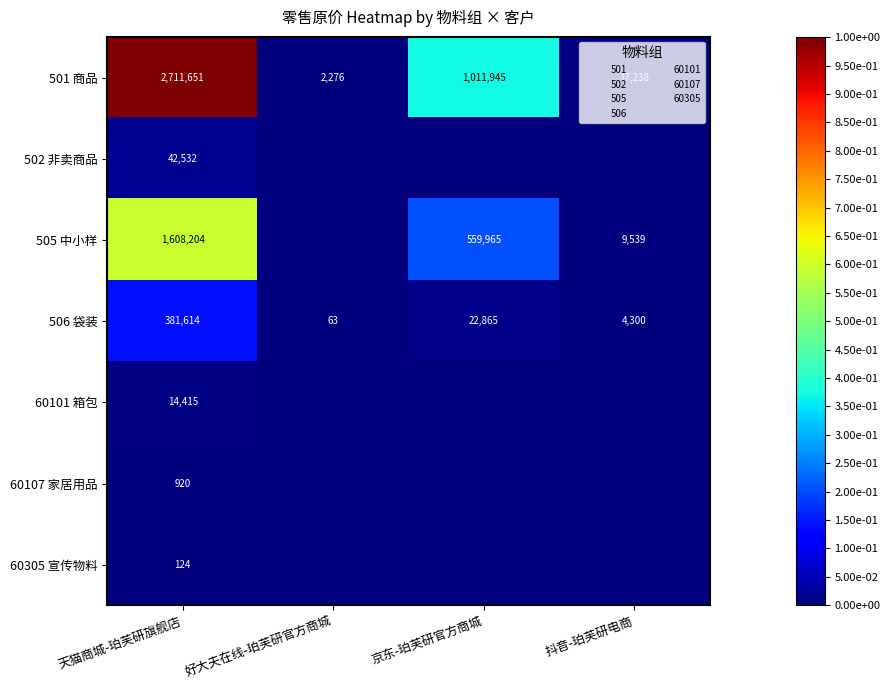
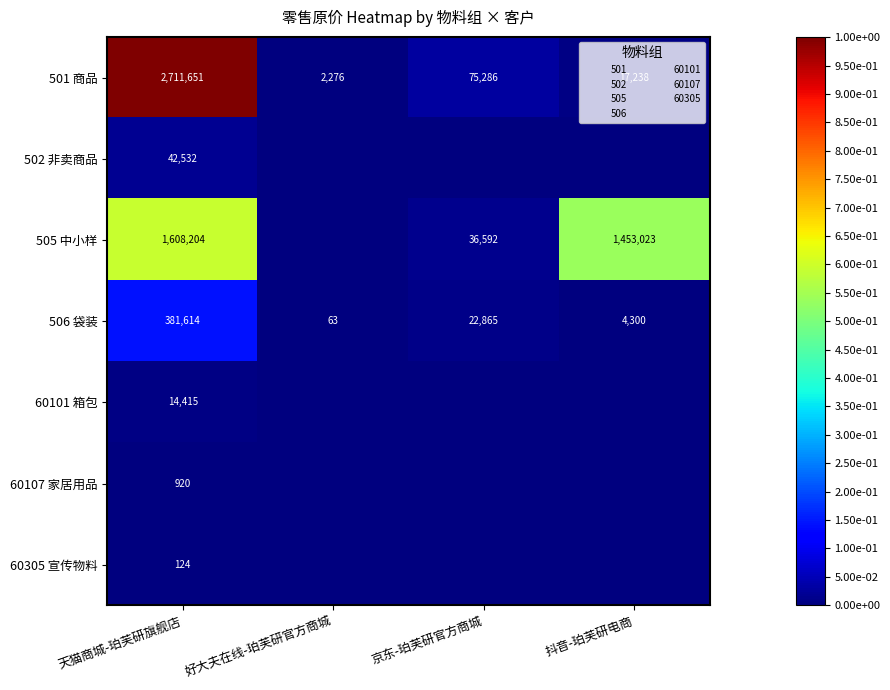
501 商品, 京东-珀芙研官方商城: 1,011,945 -> 75,286
505 中小样, 京东-珀芙研官方商城: 559,965 -> 36,592
505 中小样, 抖音-珀芙研电商: 9,539 -> 1,453,023
